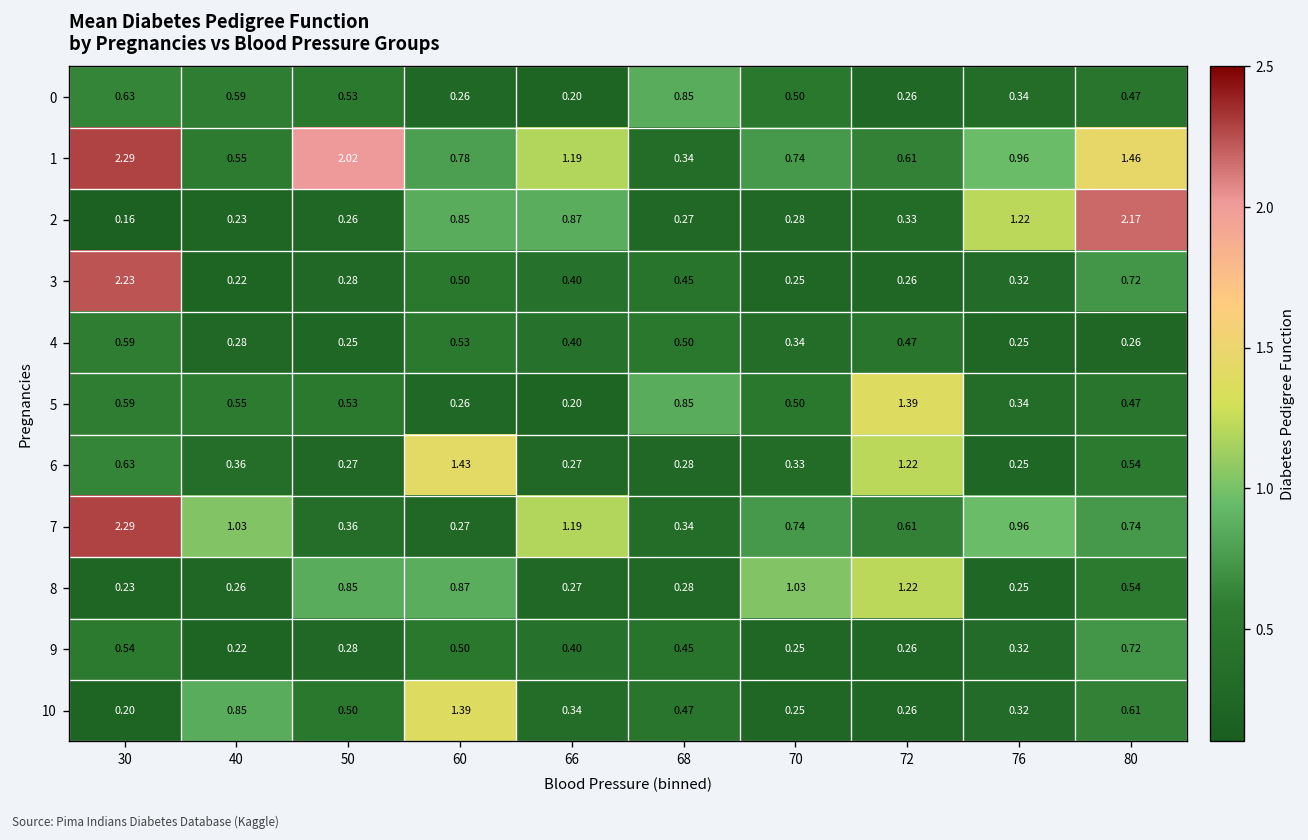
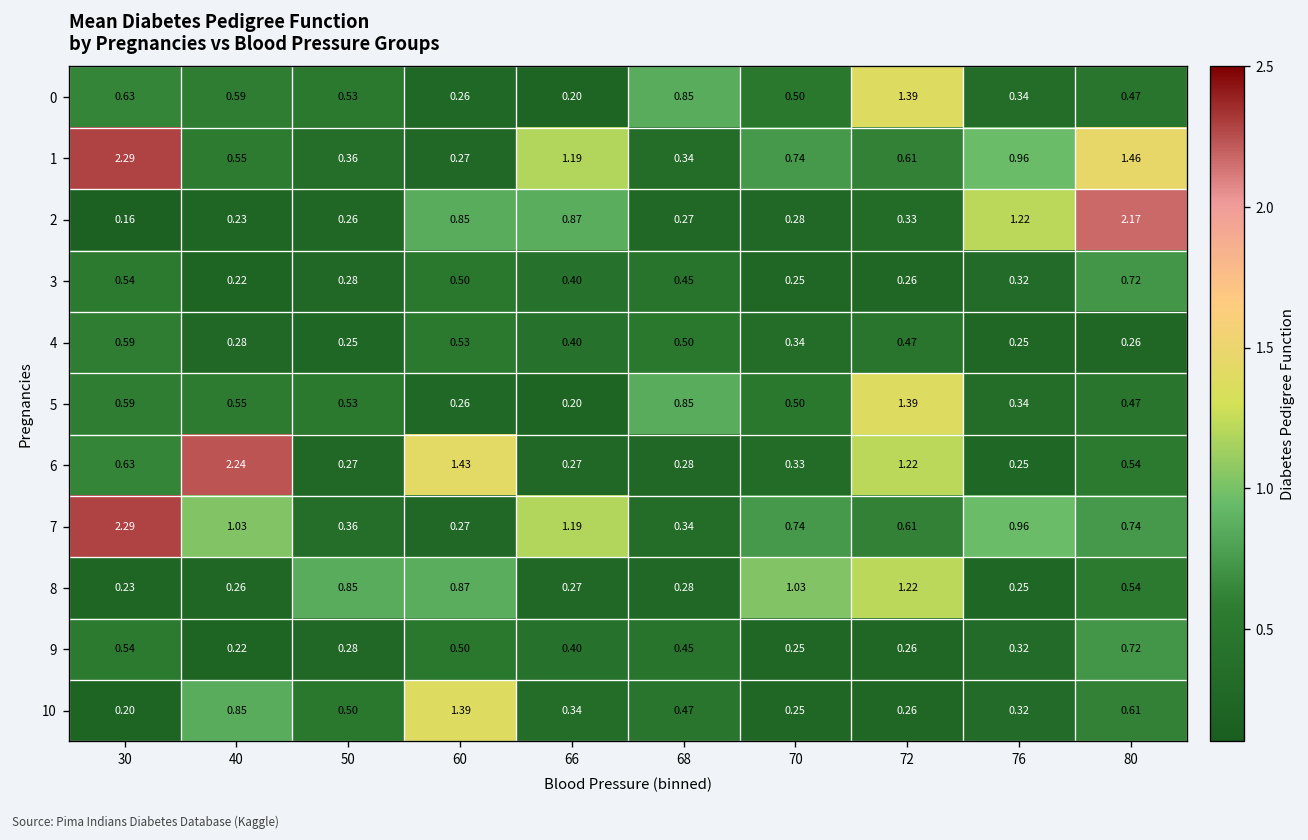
0, 72: 0.26 -> 1.39
1, 50: 2.02 -> 0.36
1, 60: 0.78 -> 0.27
3, 30: 2.23 -> 0.54
6, 40: 0.36 -> 2.24
